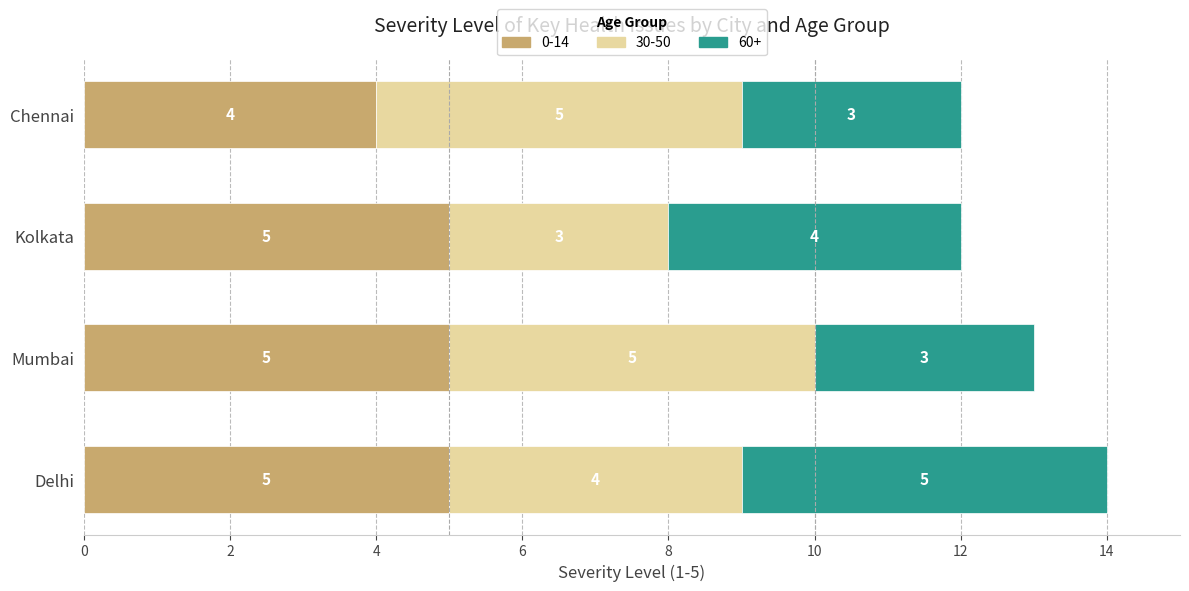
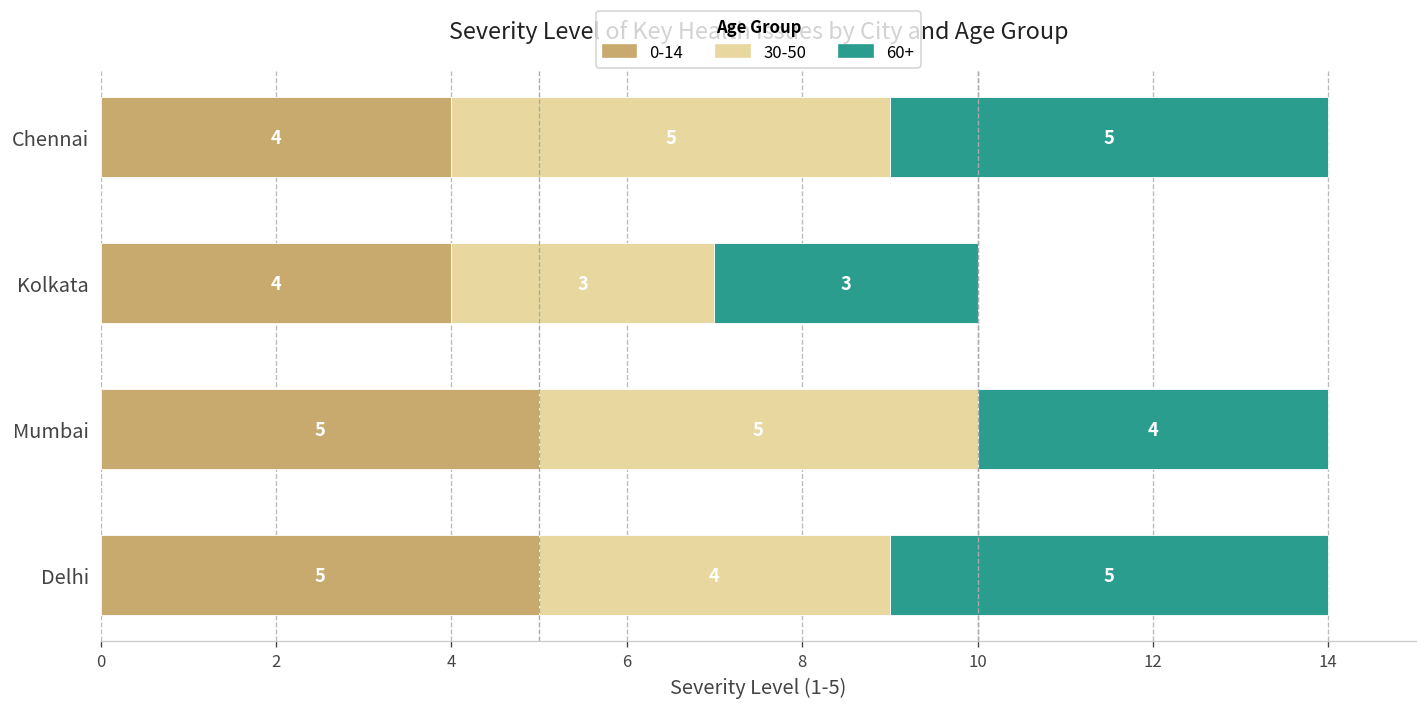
60+, Chennai: 3 -> 5
0-14, Kolkata: 5 -> 4
60+, Kolkata: 4 -> 3
60+, Mumbai: 3 -> 4
